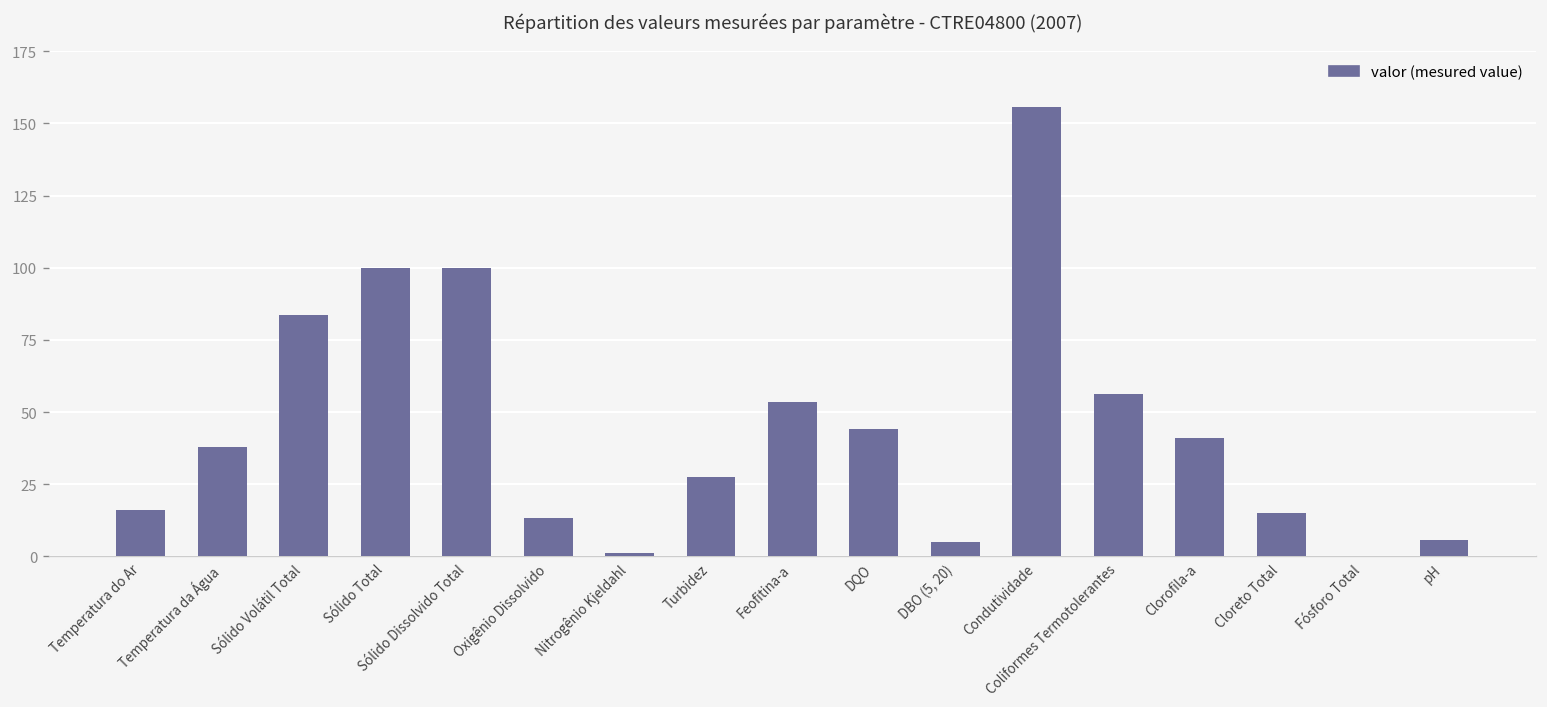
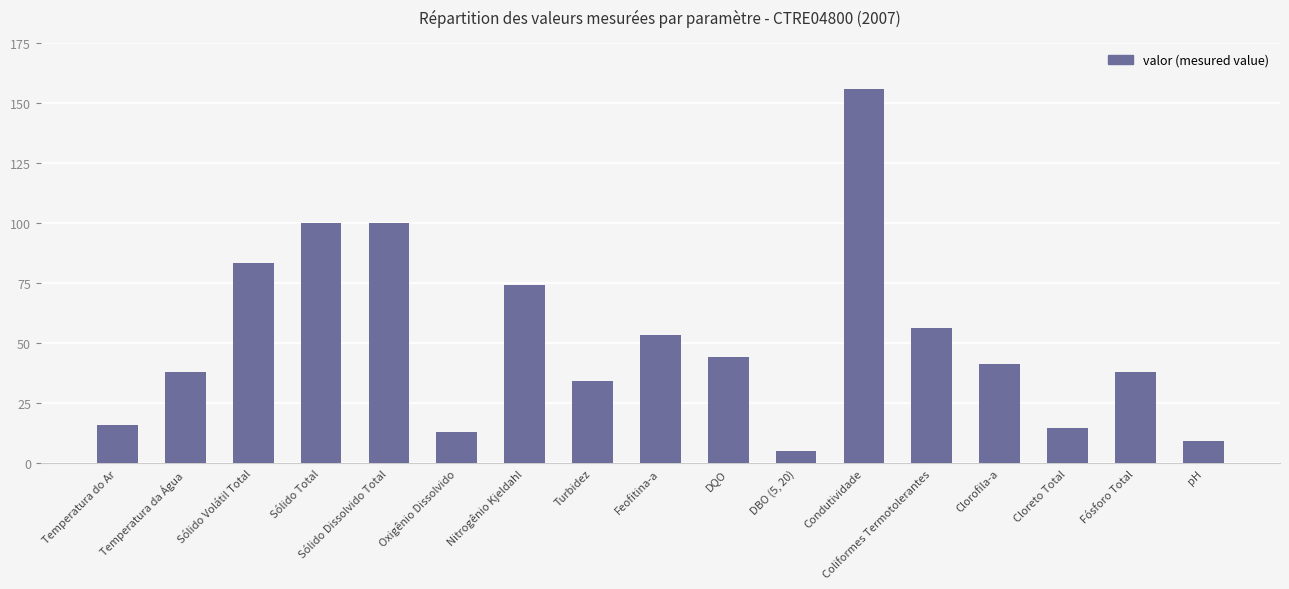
Nitrogênio Kjeldahl: 1 -> 74
Turbidez: 27 -> 34
Fósforo Total: 0 -> 38
pH: 6 -> 9
